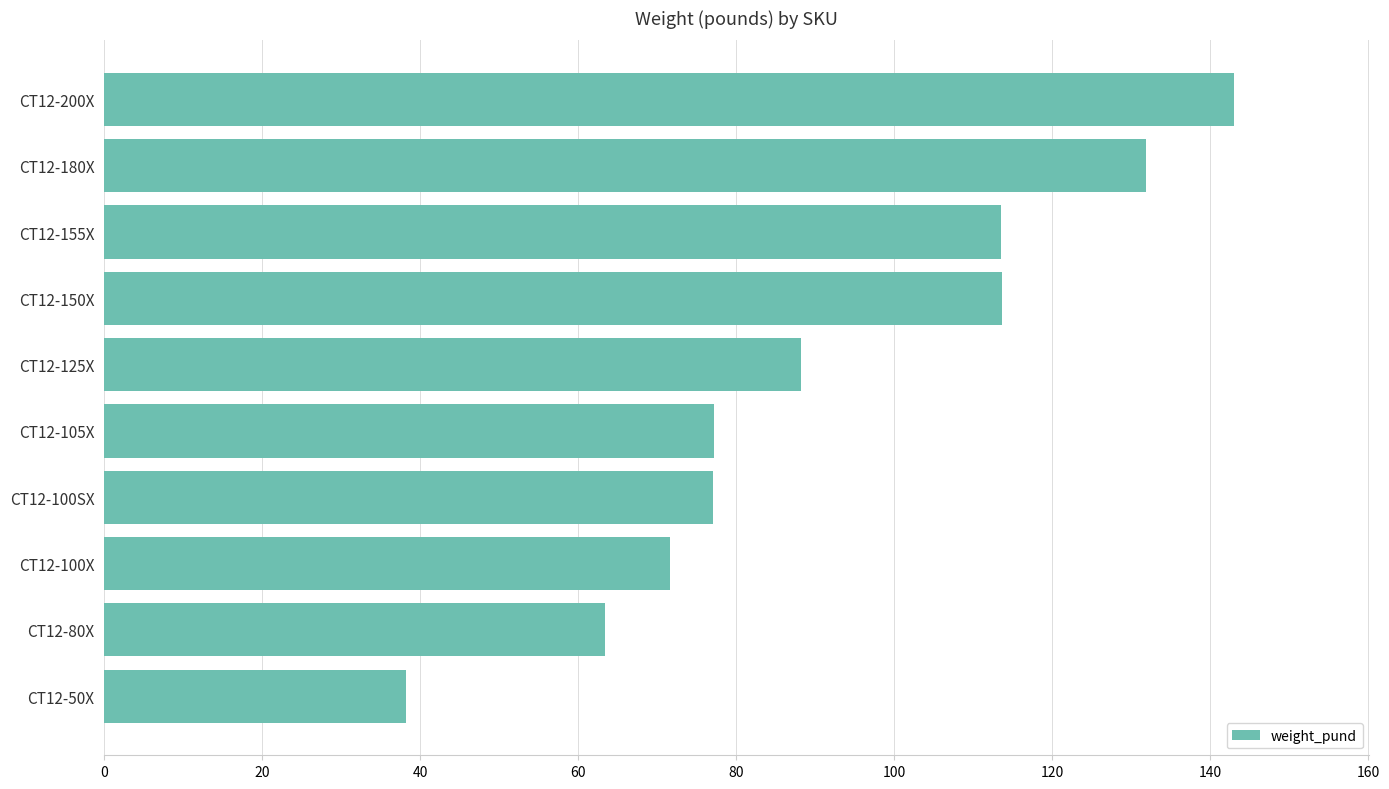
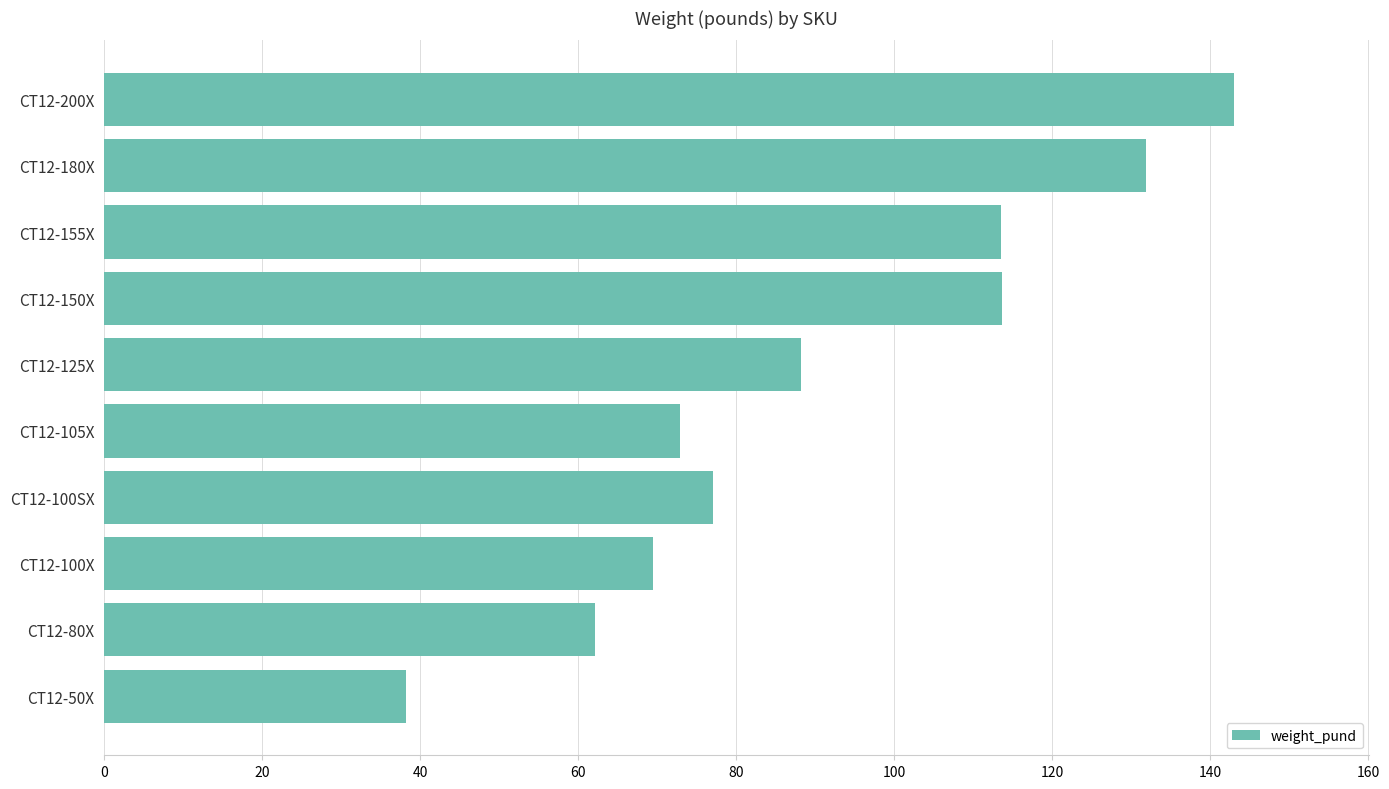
CT12-105X: 77 -> 73
CT12-100X: 72 -> 70
CT12-80X: 63 -> 62
